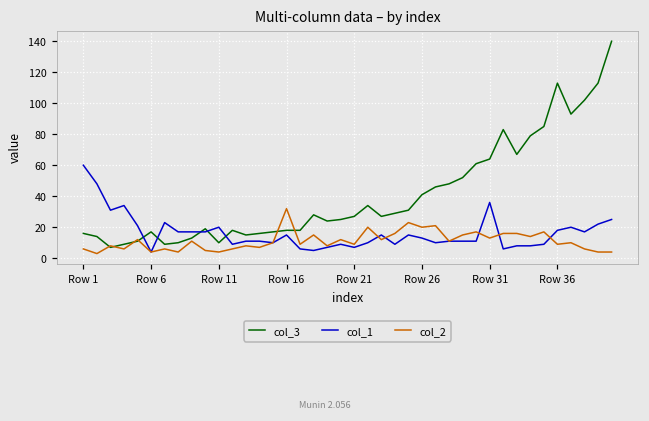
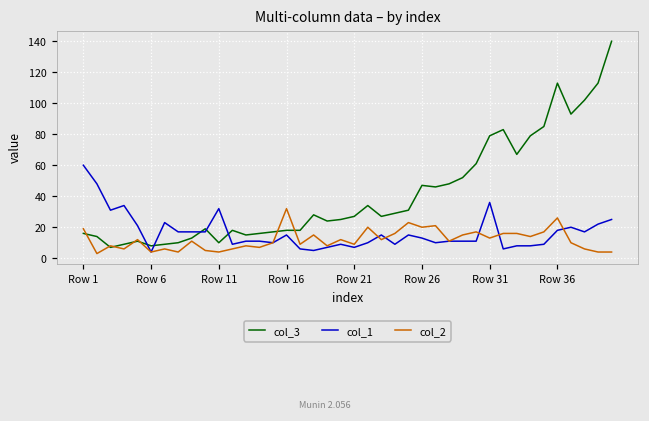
col_2, Row 1: 6 -> 19
col_3, Row 6: 17 -> 8
col_1, Row 11: 20 -> 32
col_3, Row 26: 41 -> 47
col_3, Row 31: 64 -> 79
col_2, Row 36: 9 -> 26
